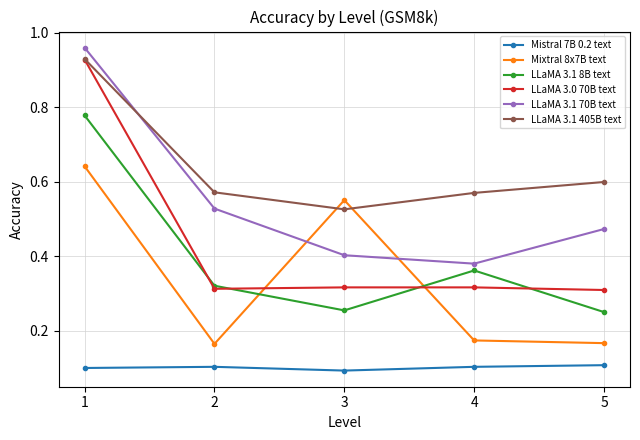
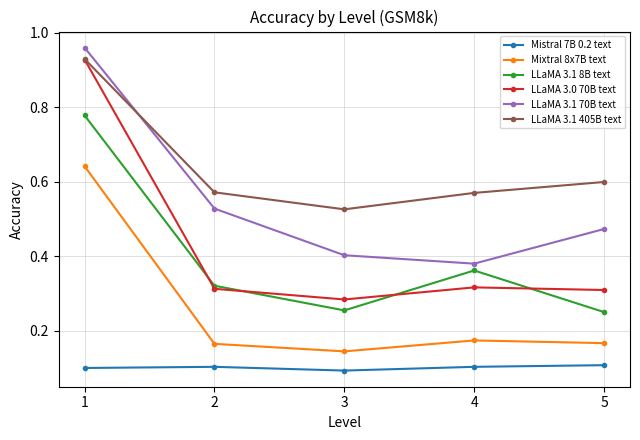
Mixtral 8x7B text, 3: 0.55 -> 0.14
LLaMA 3.0 70B text, 3: 0.32 -> 0.28
